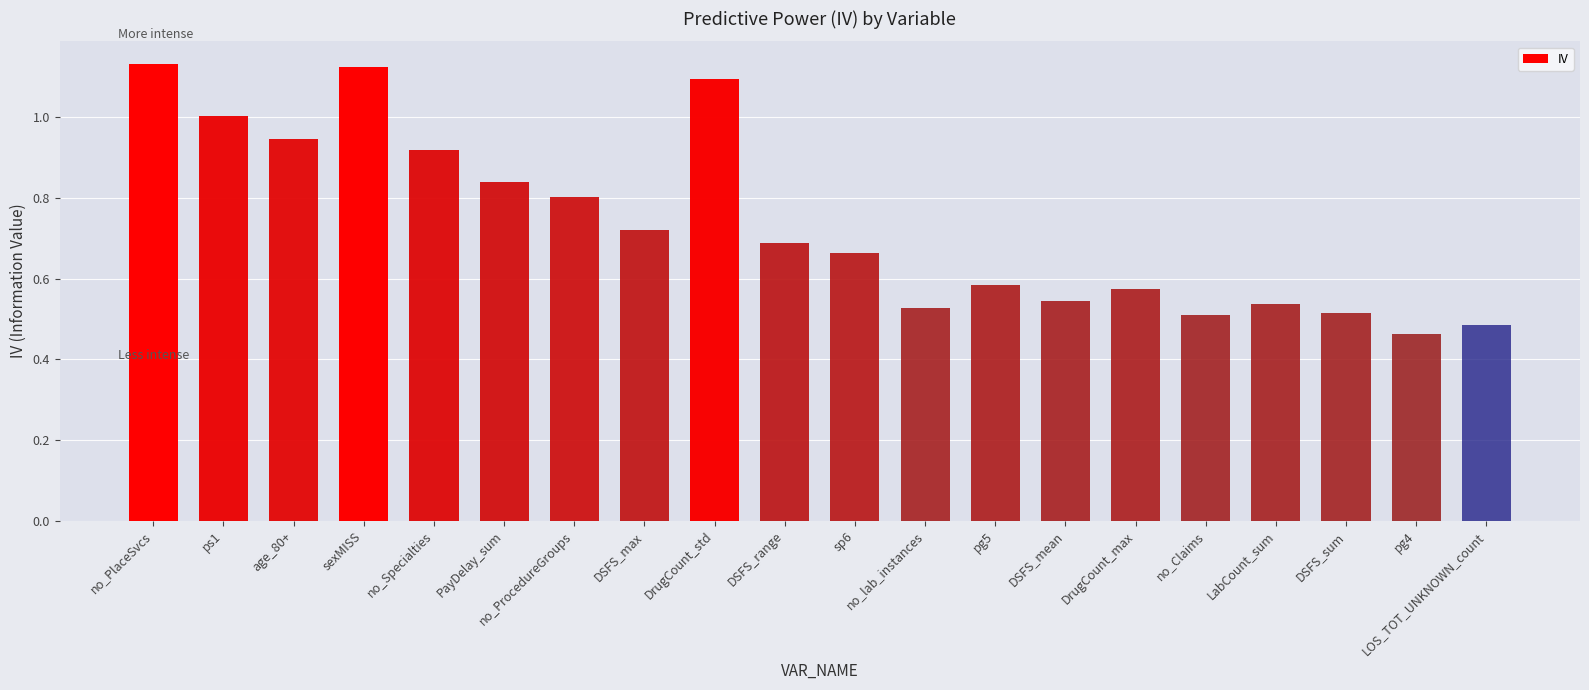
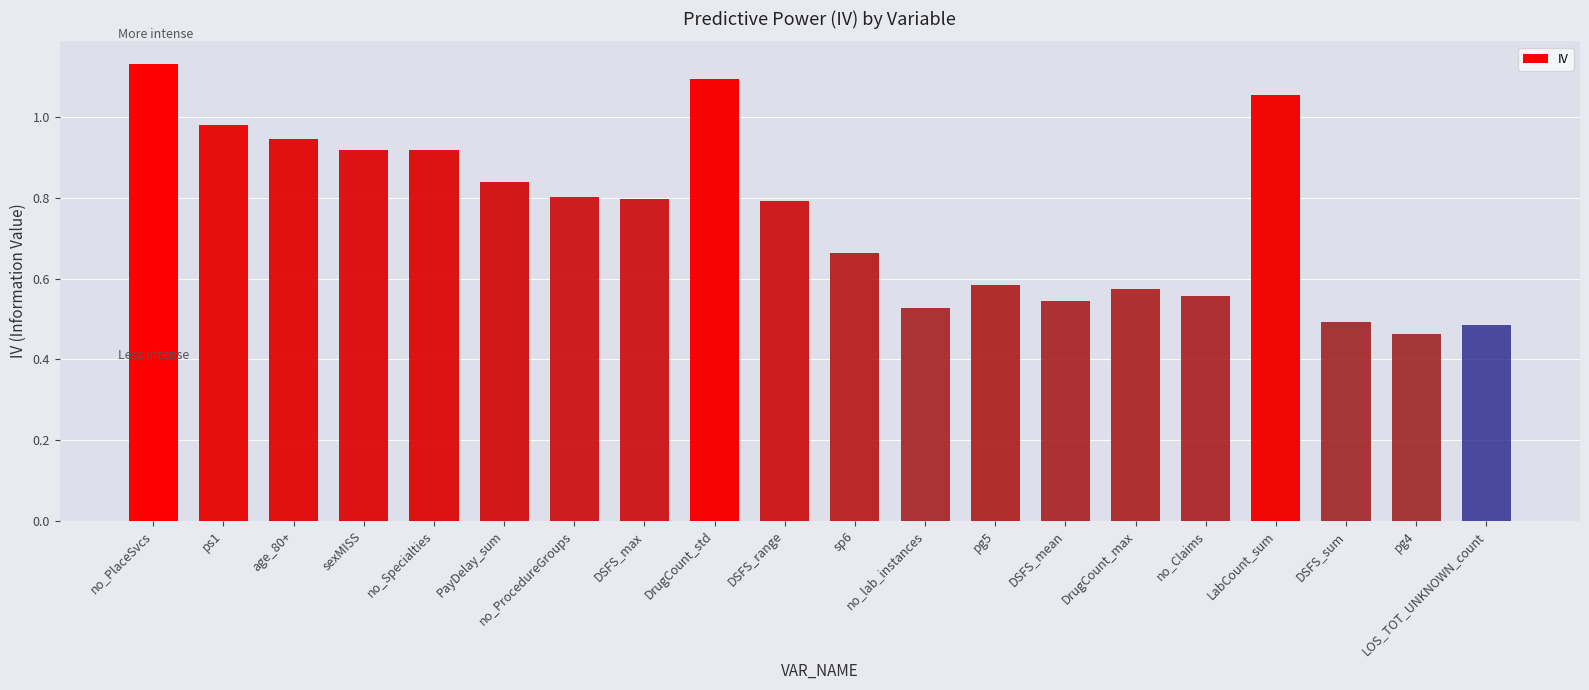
ps1: 1.00 -> 0.98
sexMISS: 1.12 -> 0.92
DSFS_max: 0.72 -> 0.80
DSFS_range: 0.69 -> 0.79
no_Claims: 0.51 -> 0.56
LabCount_sum: 0.54 -> 1.05
DSFS_sum: 0.51 -> 0.49
